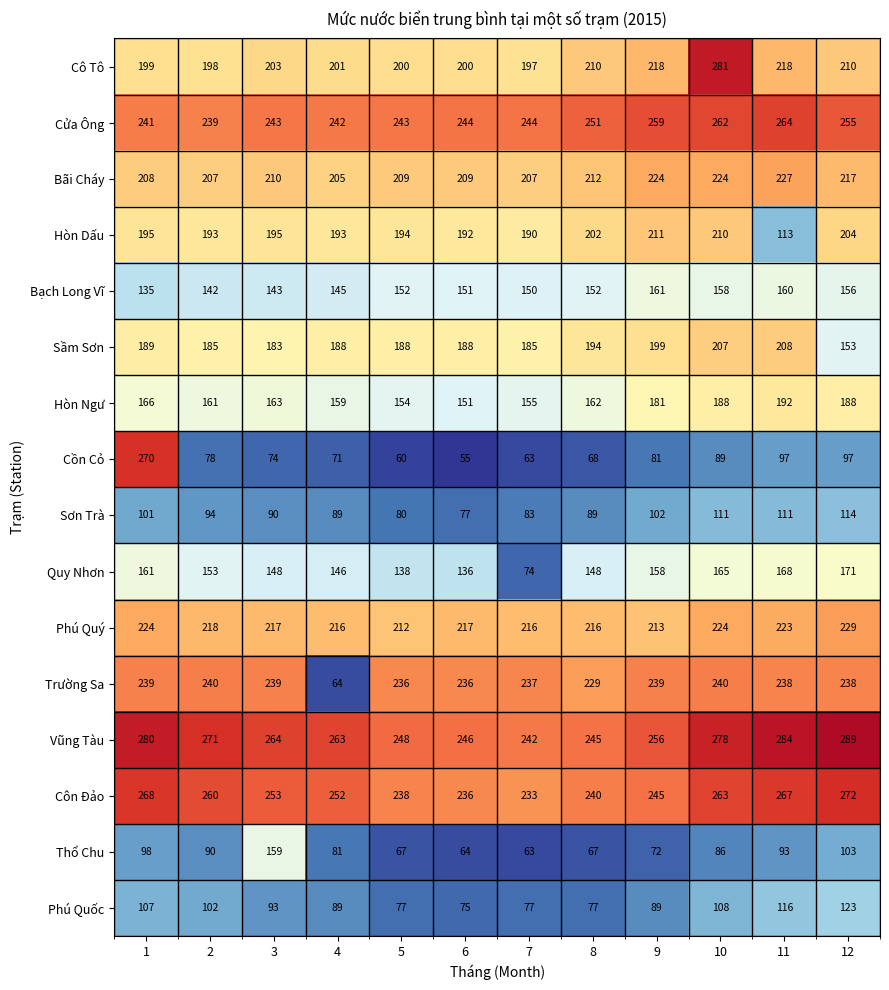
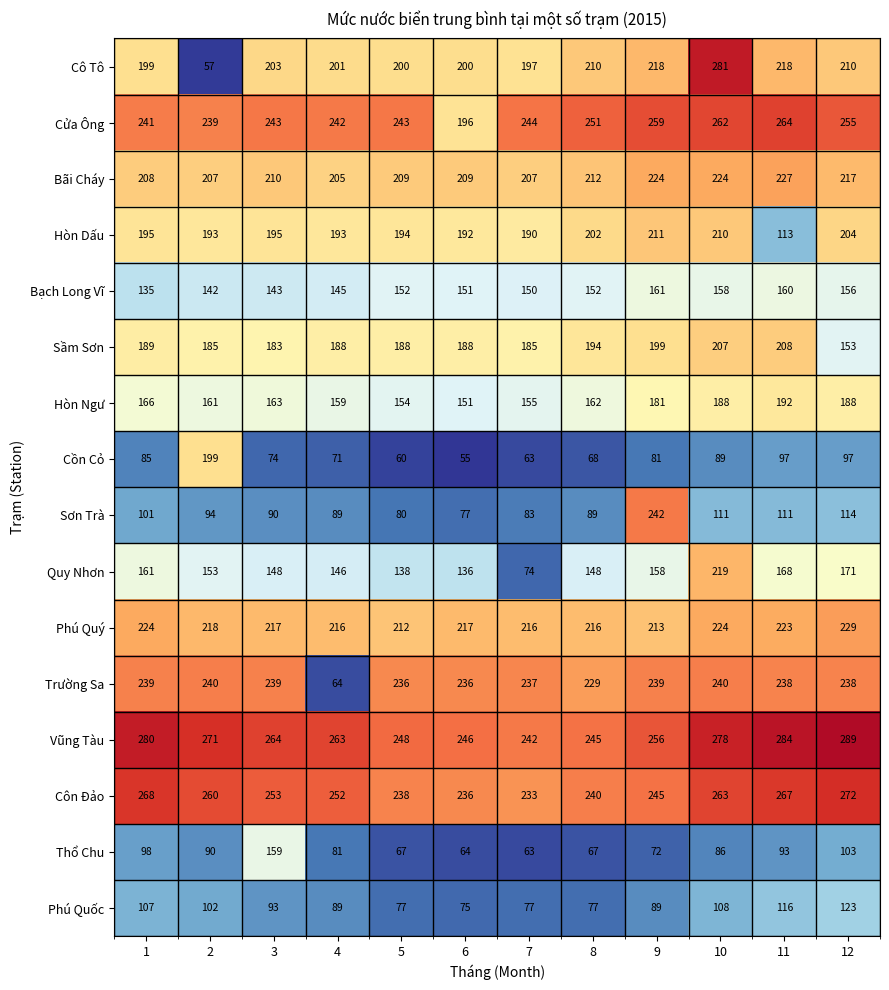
Cô Tô, 2: 198 -> 57
Cửa Ông, 6: 244 -> 196
Cồn Cỏ, 1: 270 -> 85
Cồn Cỏ, 2: 78 -> 199
Sơn Trà, 9: 102 -> 242
Quy Nhơn, 10: 165 -> 219
